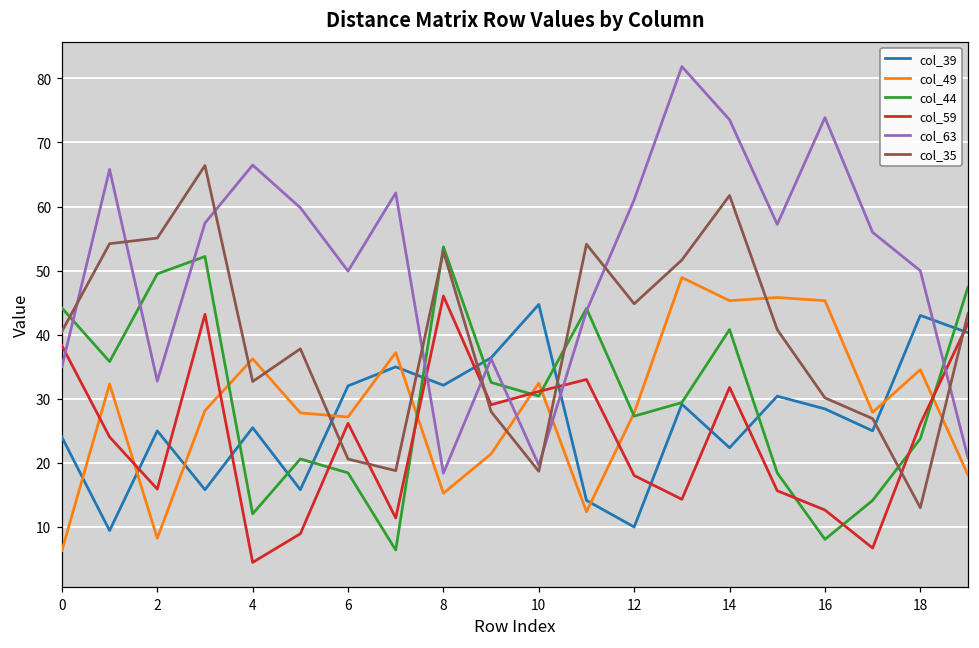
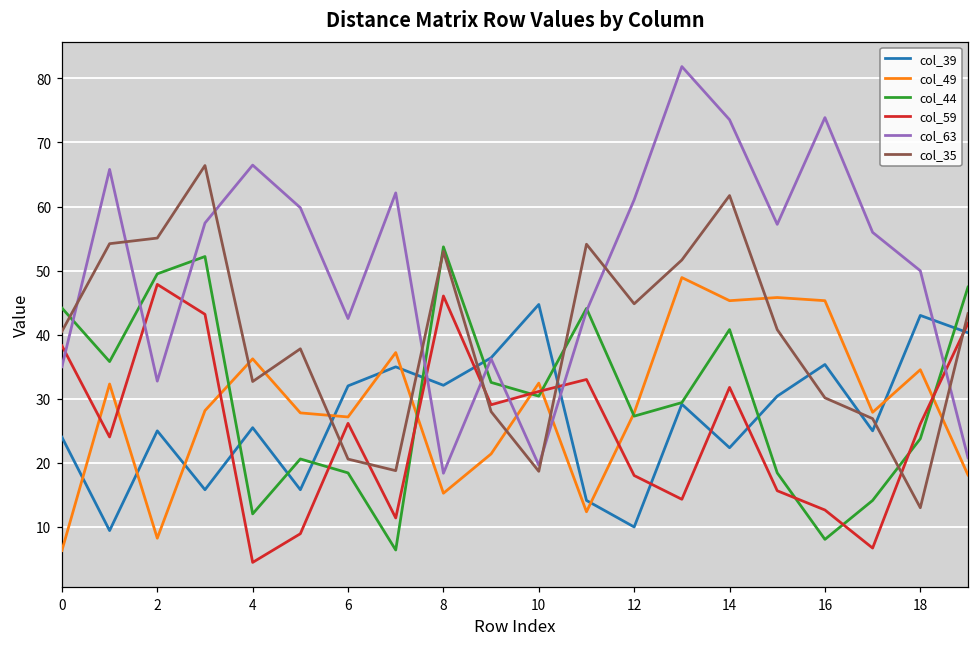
col_59, 2: 16 -> 48
col_63, 6: 50 -> 43
col_39, 16: 28 -> 35
